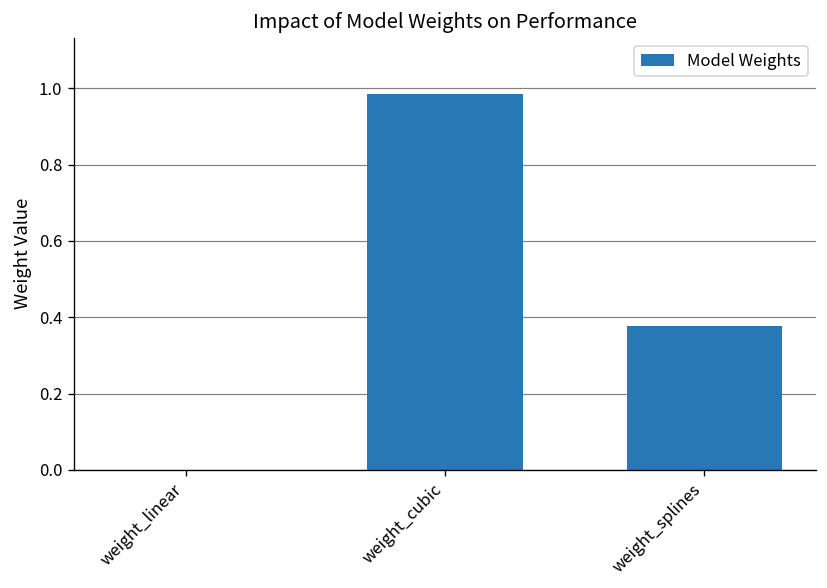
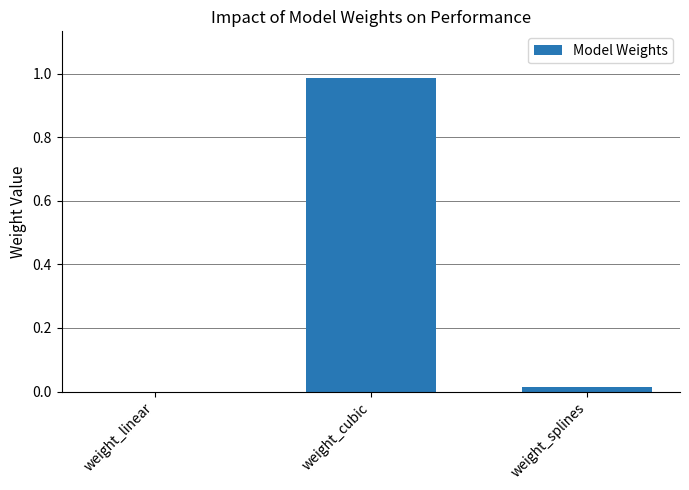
weight_splines: 0.38 -> 0.02
